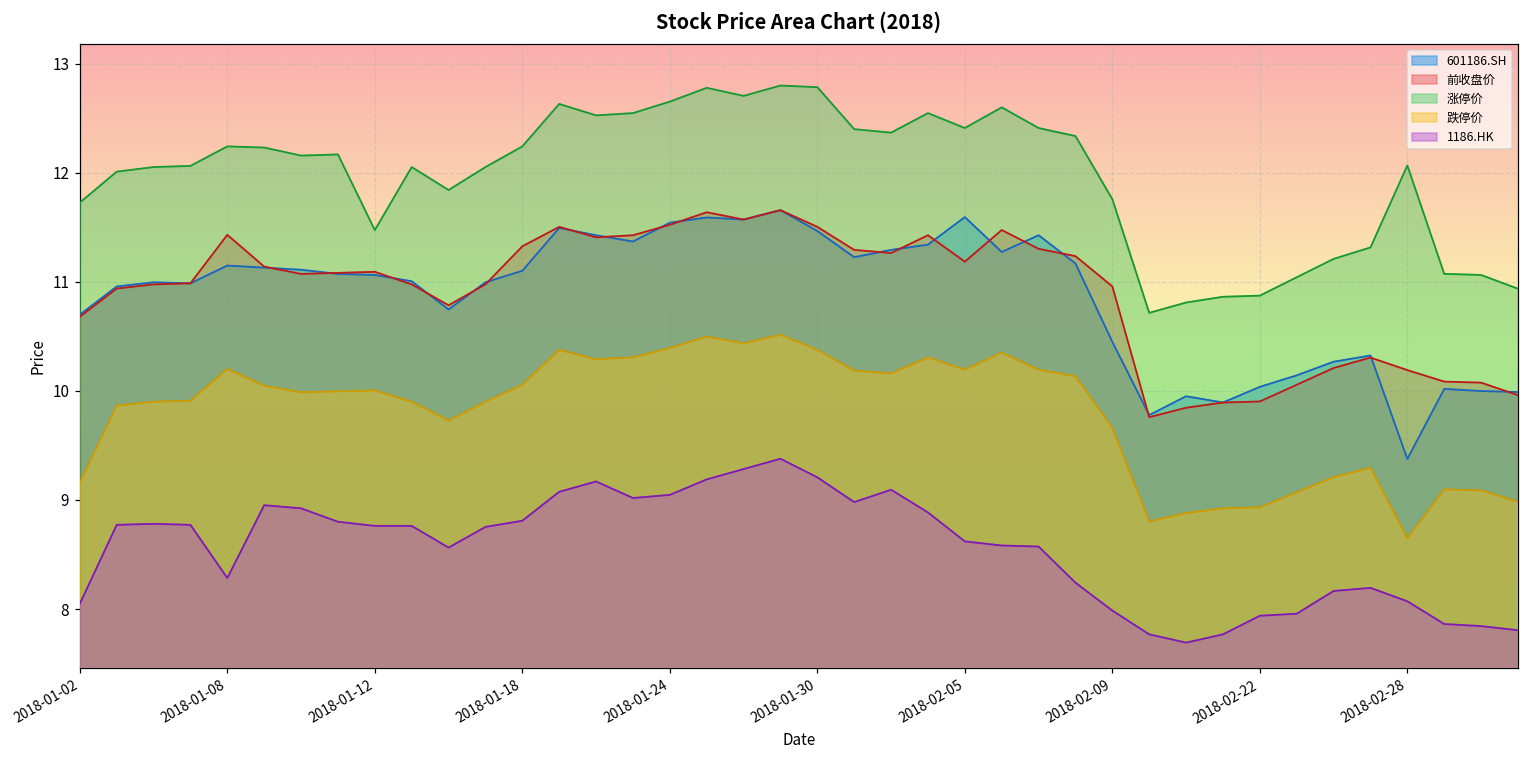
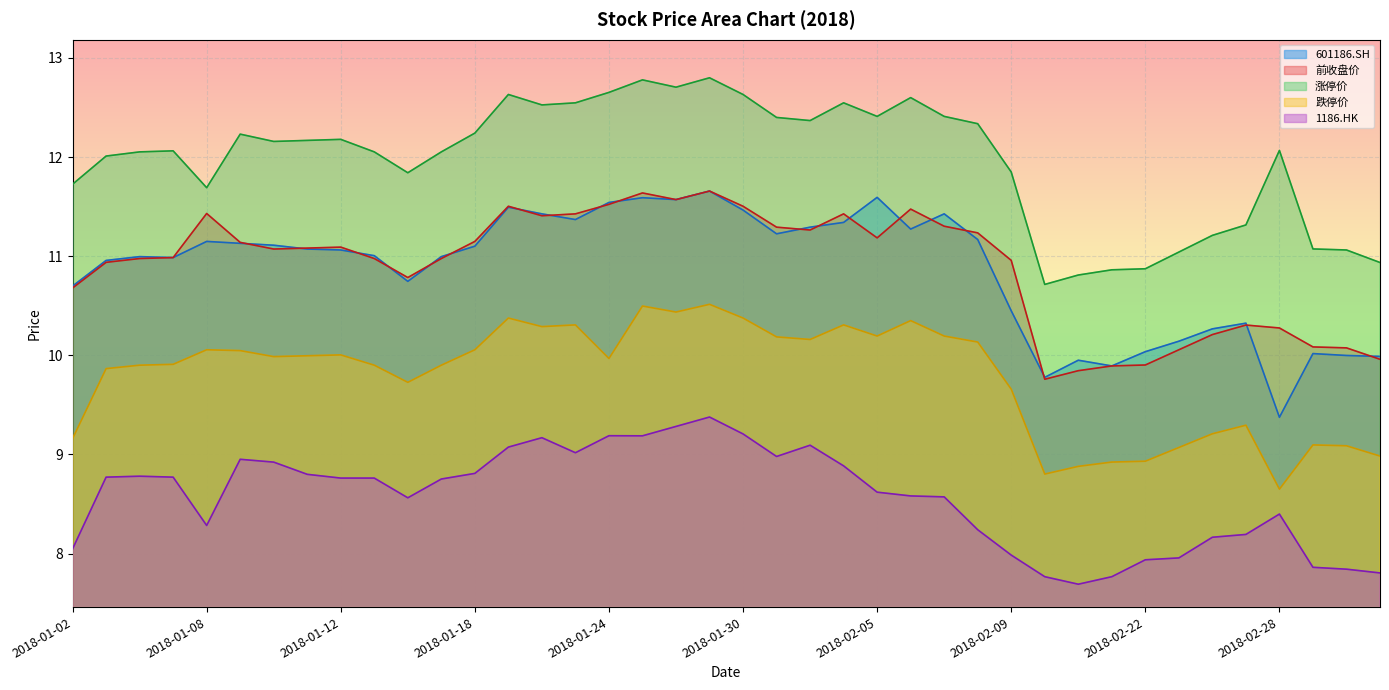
涨停价, 2018-01-08: 12.2 -> 11.7
跌停价, 2018-01-08: 10.2 -> 10.1
涨停价, 2018-01-12: 11.5 -> 12.2
前收盘价, 2018-01-18: 11.3 -> 11.1
跌停价, 2018-01-24: 10.4 -> 10.0
1186.HK, 2018-01-24: 9.0 -> 9.2
涨停价, 2018-01-30: 12.8 -> 12.6
涨停价, 2018-02-09: 11.76 -> 11.85
前收盘价, 2018-02-28: 10.2 -> 10.3
1186.HK, 2018-02-28: 8.1 -> 8.4
